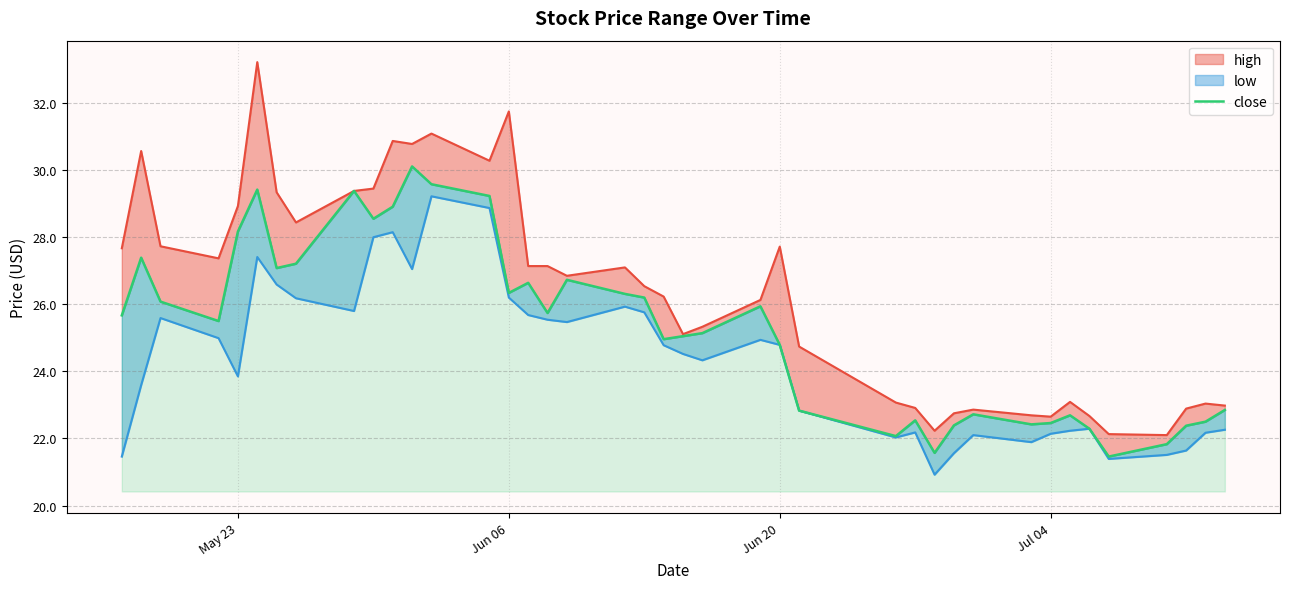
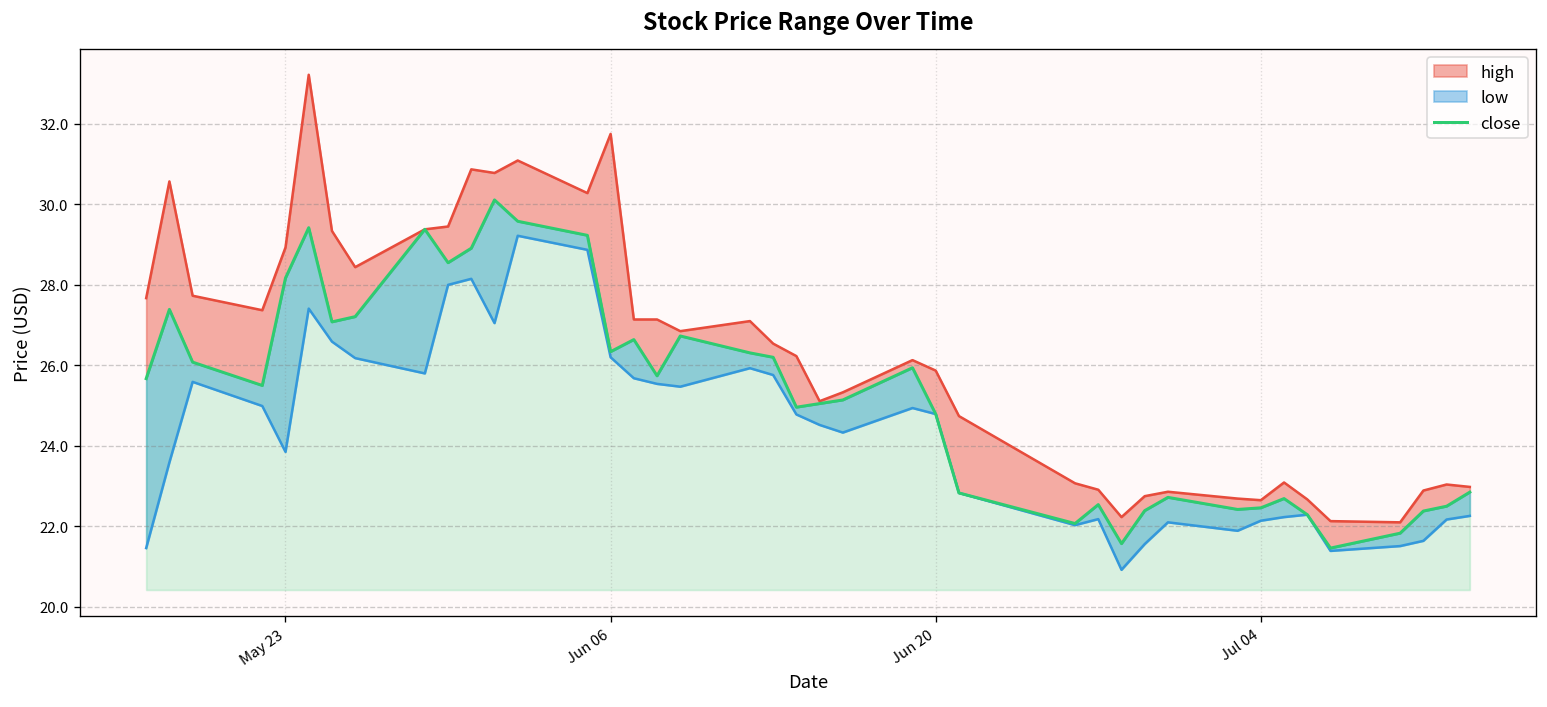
high, Jun 20: 27.7 -> 25.9
